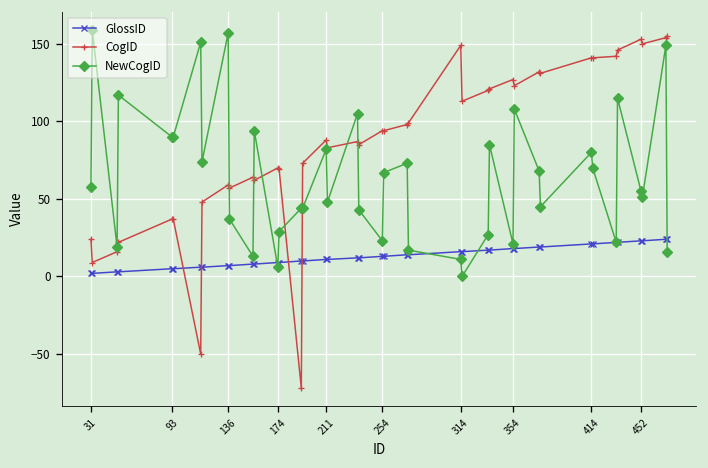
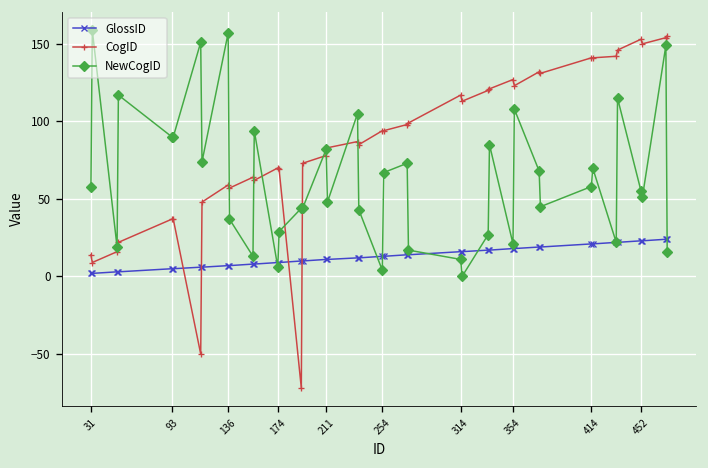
CogID, 31: 24 -> 14
CogID, 211: 88 -> 78
NewCogID, 254: 23 -> 4
CogID, 314: 149 -> 117
NewCogID, 414: 80 -> 58
